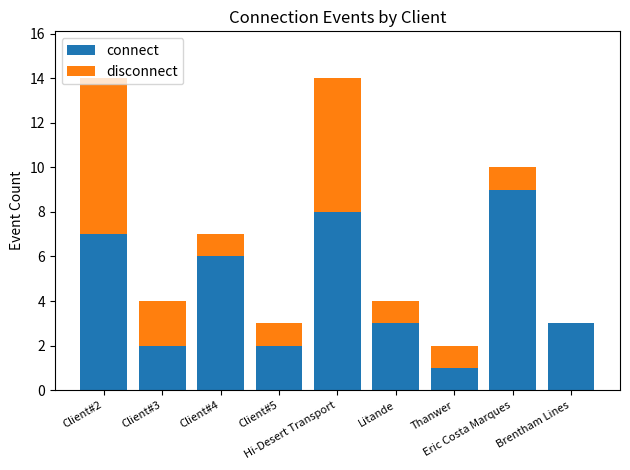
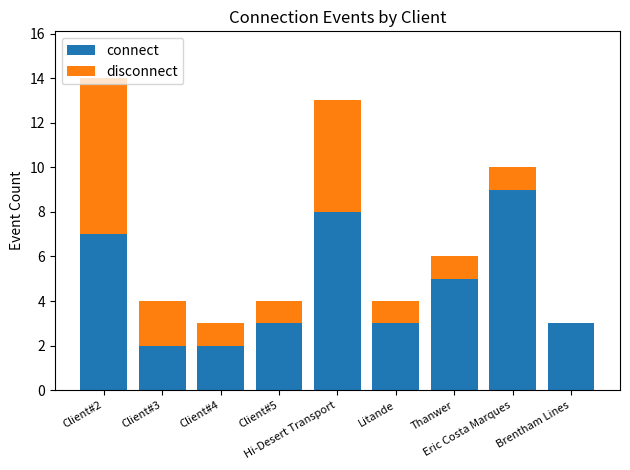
connect, Client#4: 6 -> 2
connect, Client#5: 2 -> 3
disconnect, Hi-Desert Transport: 6 -> 5
connect, Thanwer: 1 -> 5
